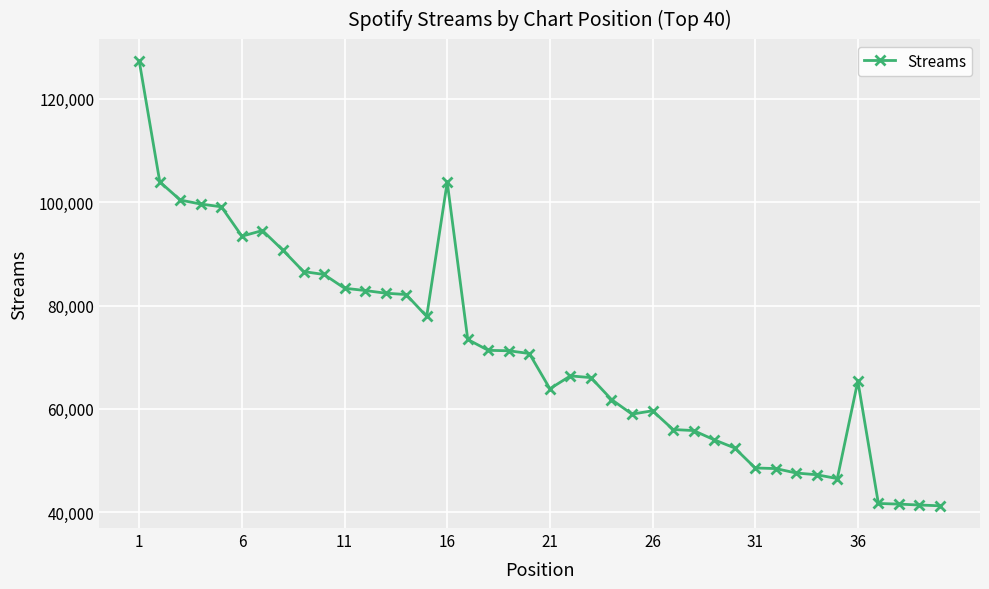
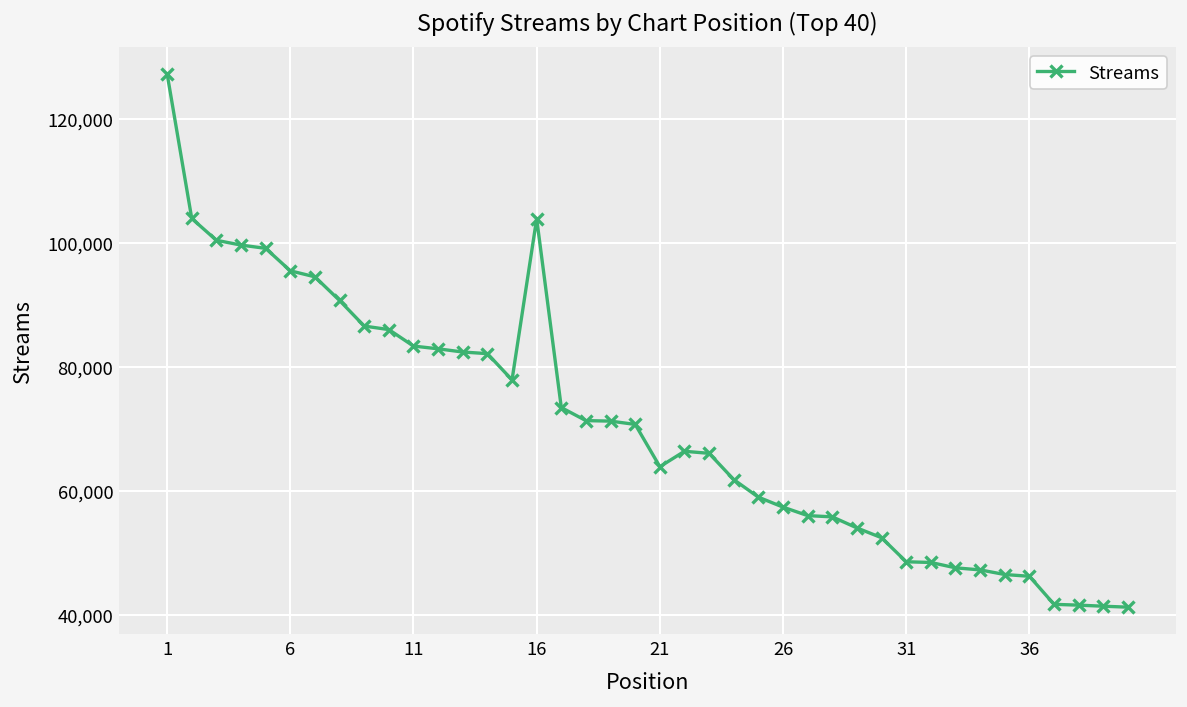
6: 93,000 -> 95,000
26: 60,000 -> 57,000
36: 65,000 -> 46,000
